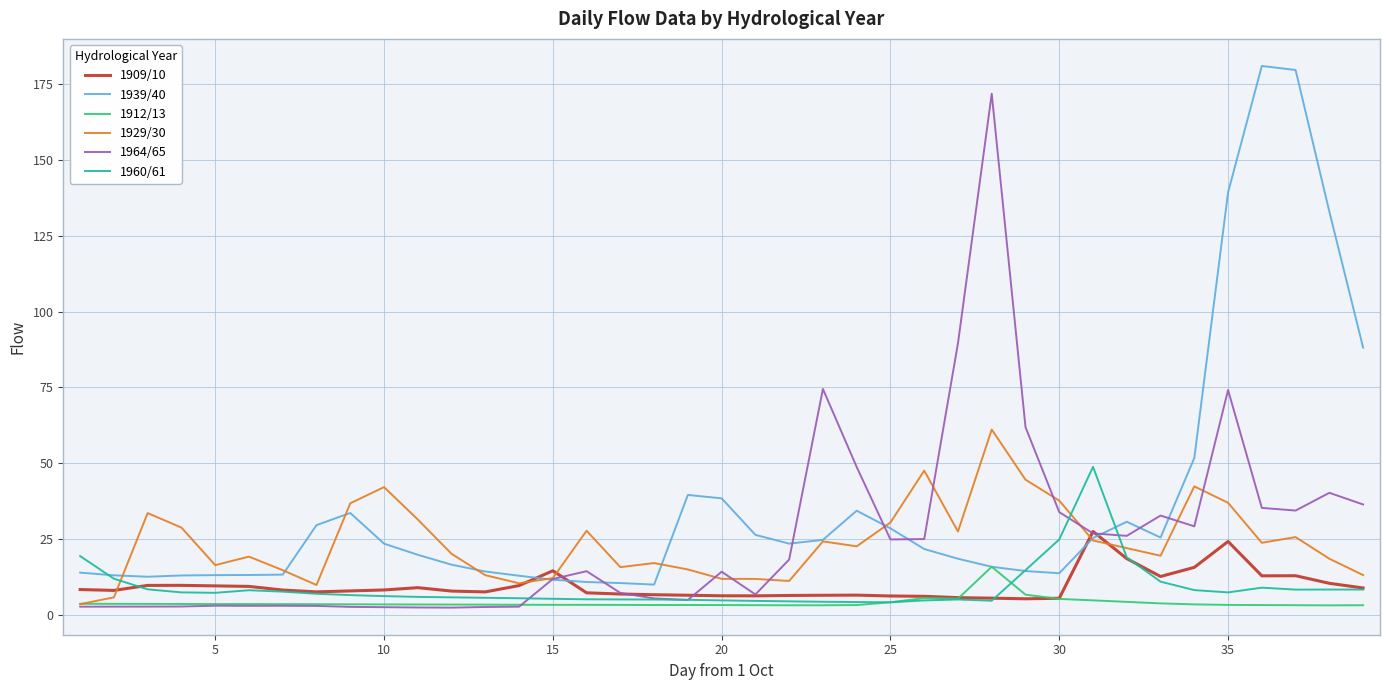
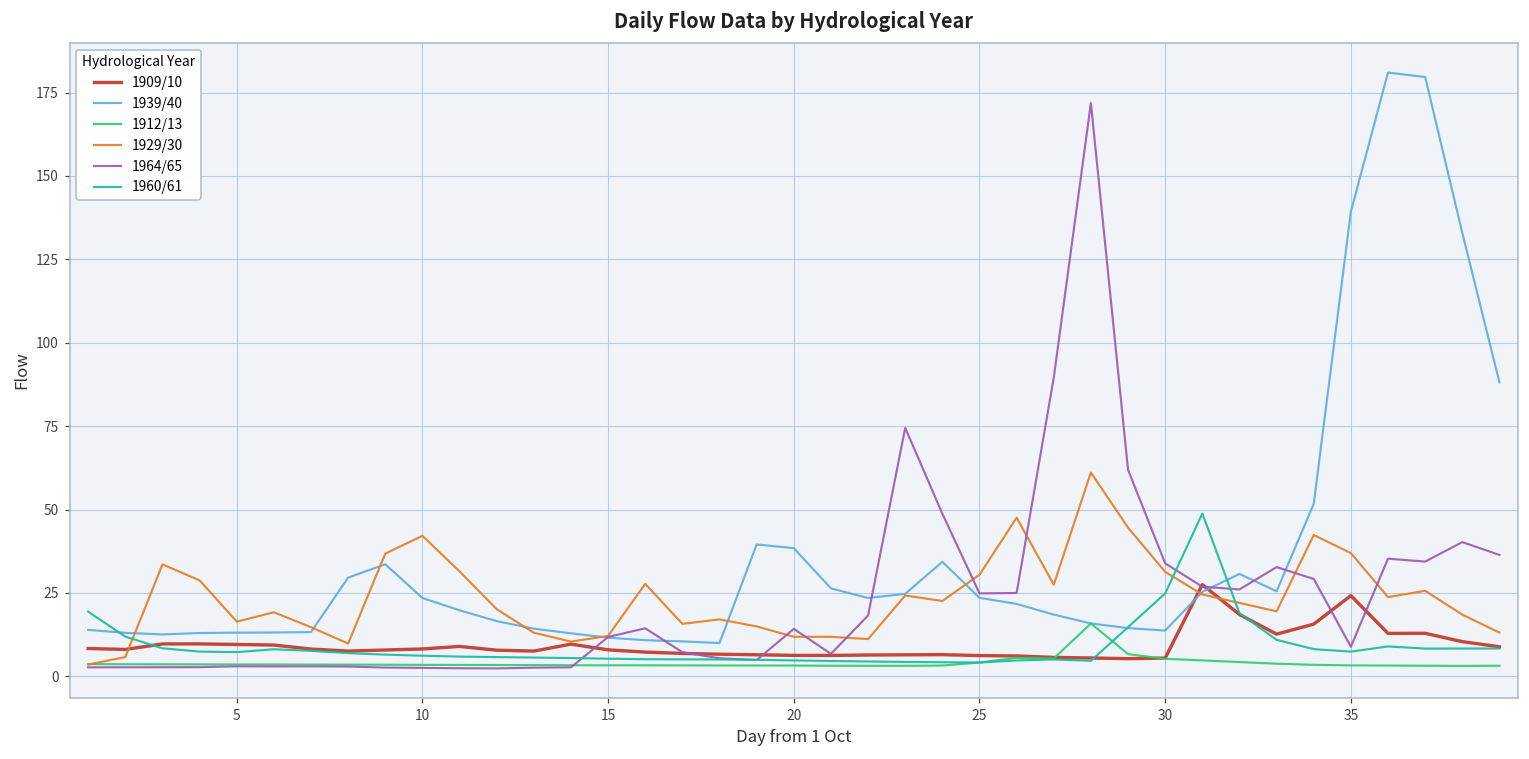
1909/10, 15: 15 -> 8
1939/40, 25: 29 -> 24
1929/30, 30: 38 -> 31
1964/65, 35: 74 -> 9
